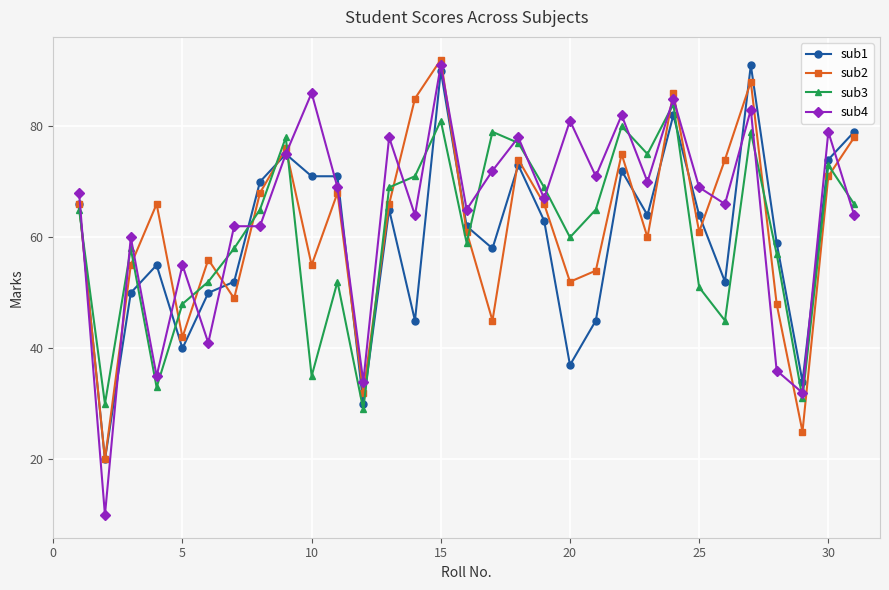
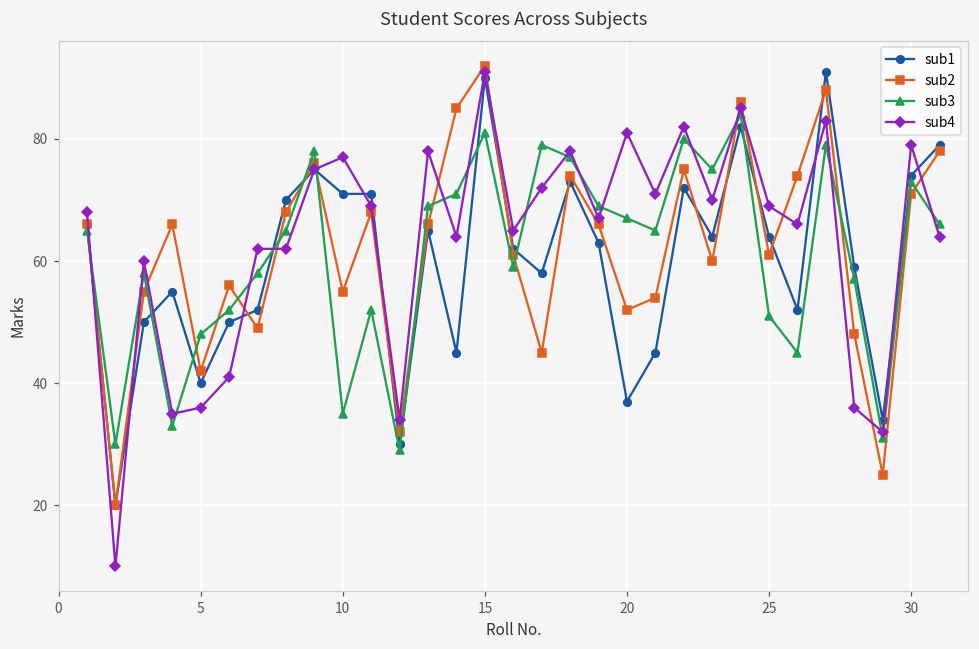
sub4, 5: 55 -> 36
sub4, 10: 86 -> 77
sub3, 20: 60 -> 67
